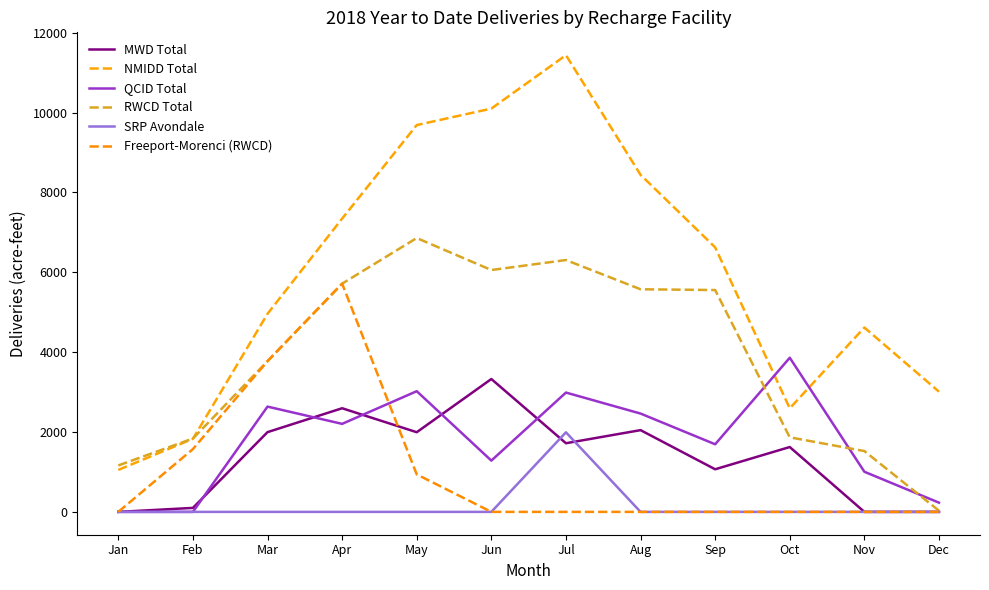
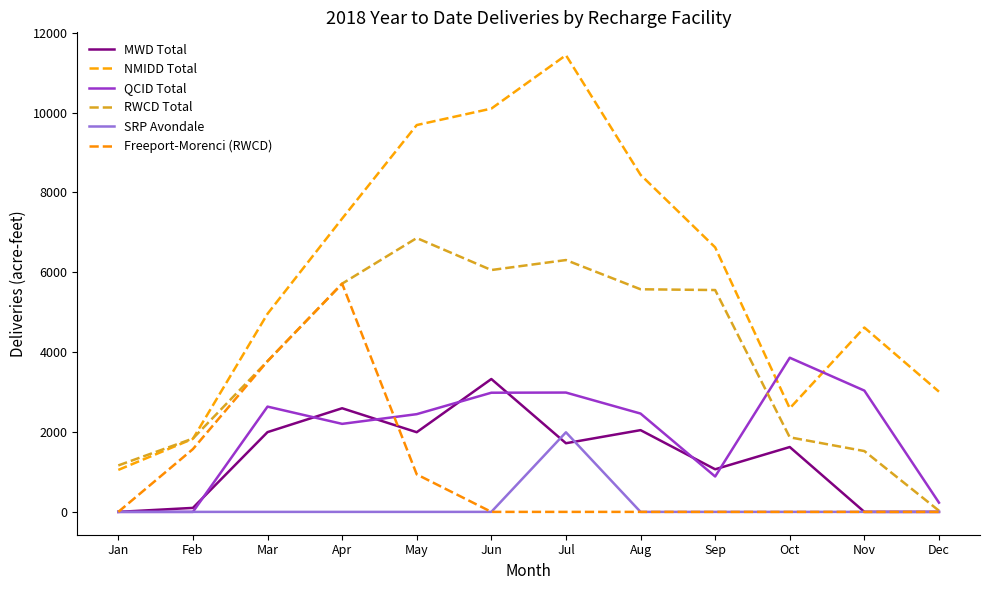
QCID Total, May: 3000 -> 2400
QCID Total, Jun: 1300 -> 3000
QCID Total, Sep: 1700 -> 900
QCID Total, Nov: 1000 -> 3000
